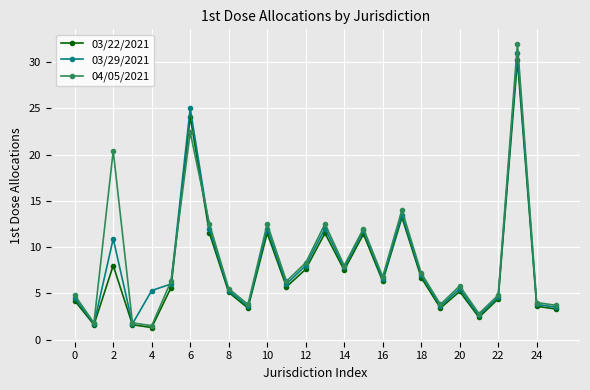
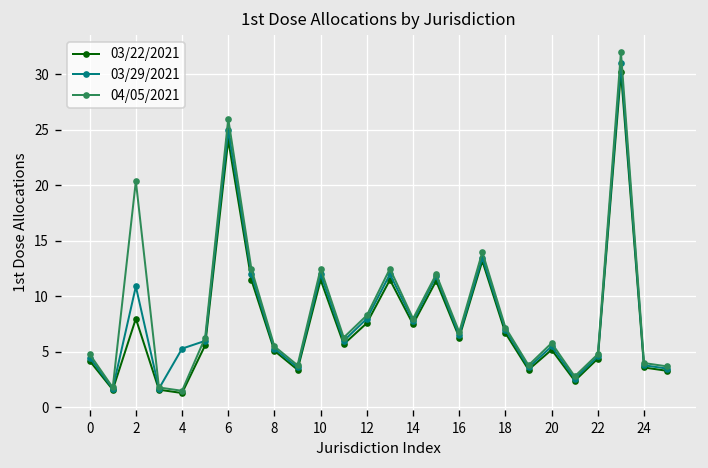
04/05/2021, 6: 22 -> 26
